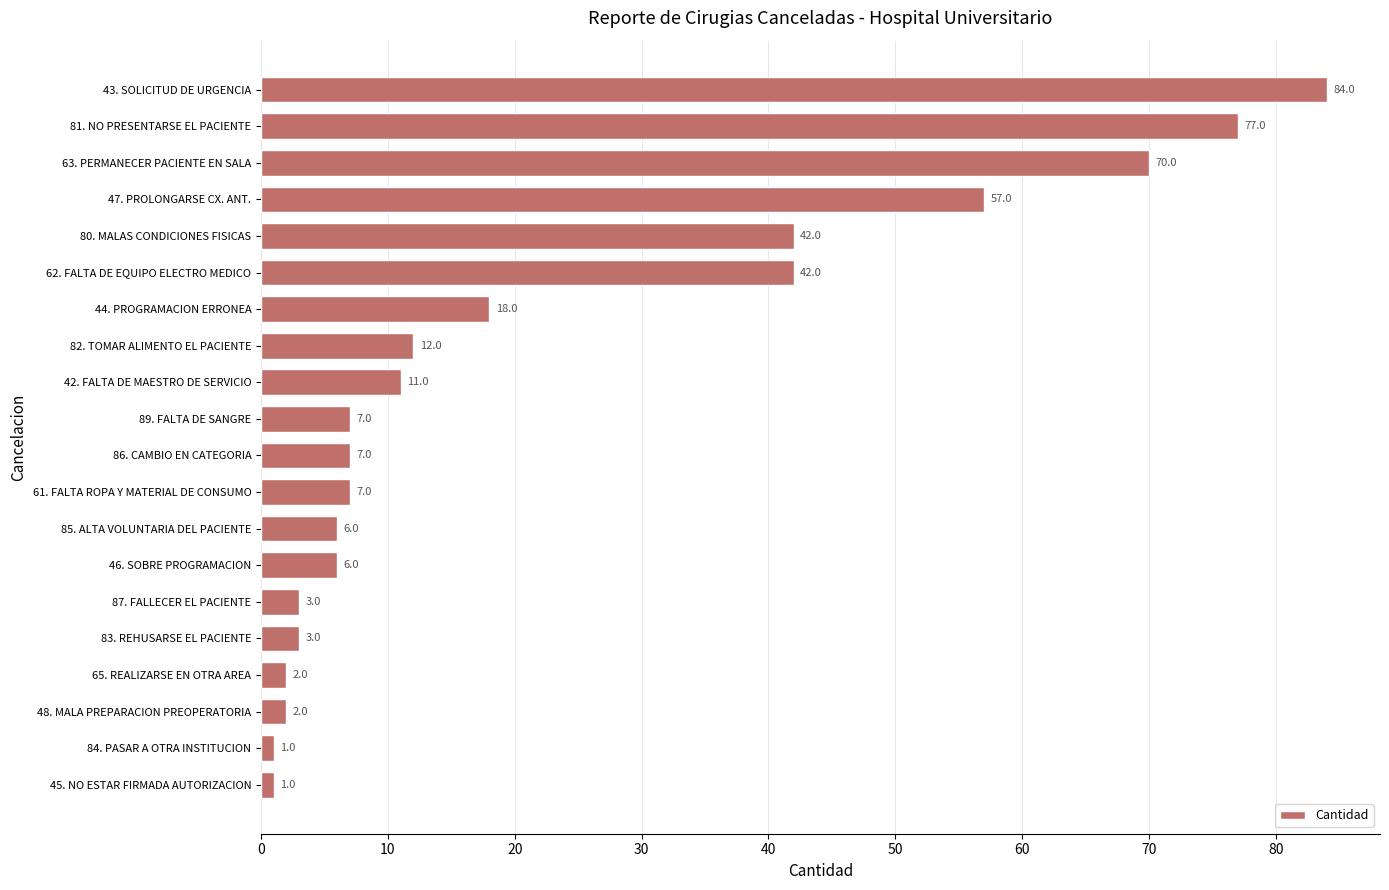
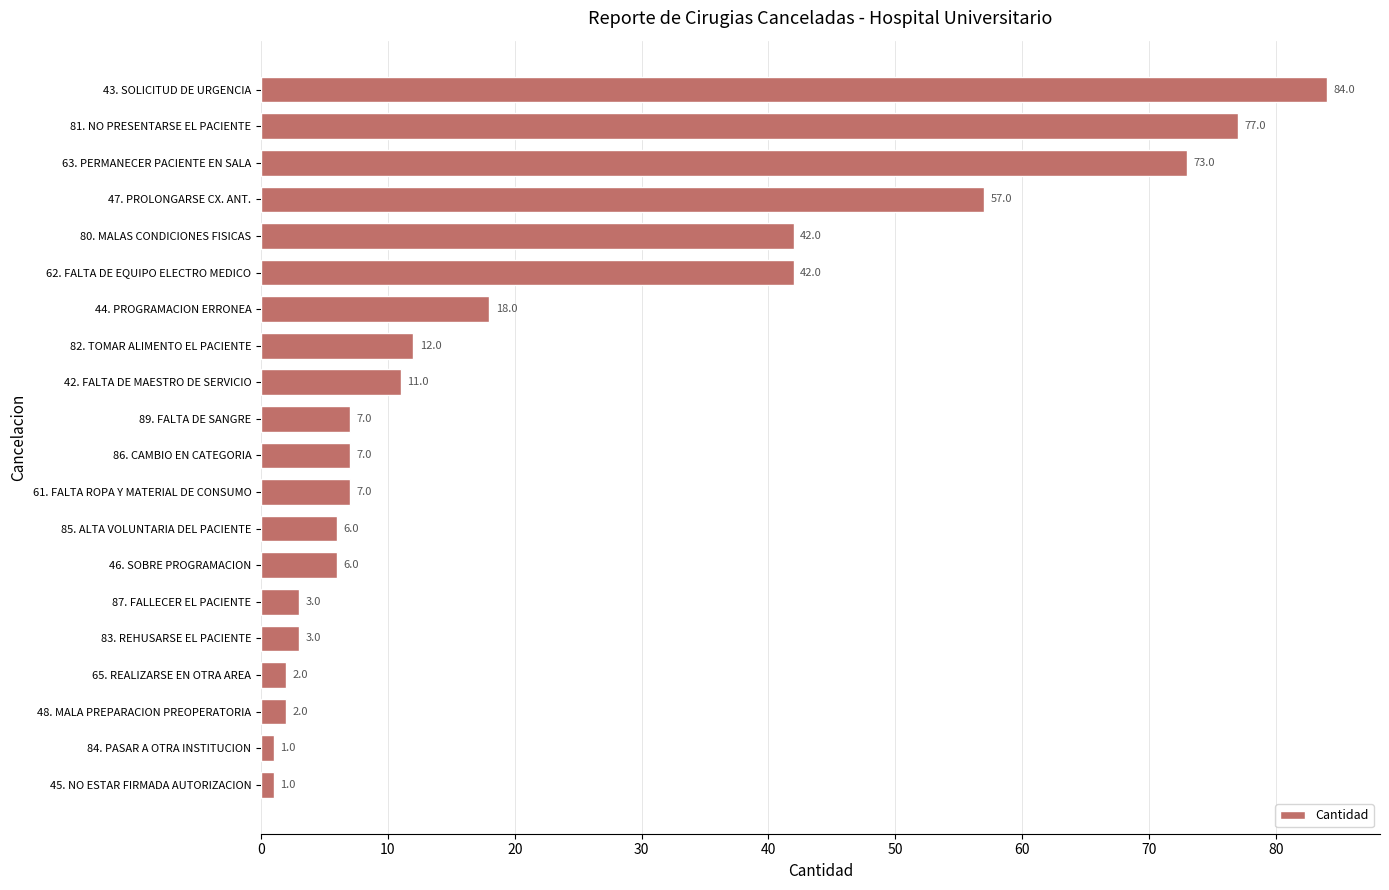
63. PERMANECER PACIENTE EN SALA: 70.0 -> 73.0
